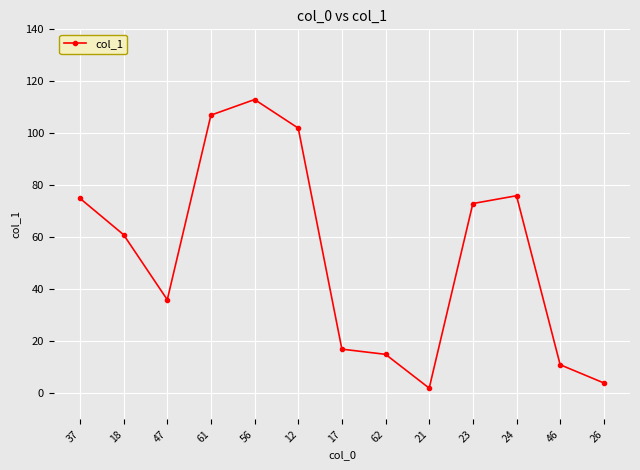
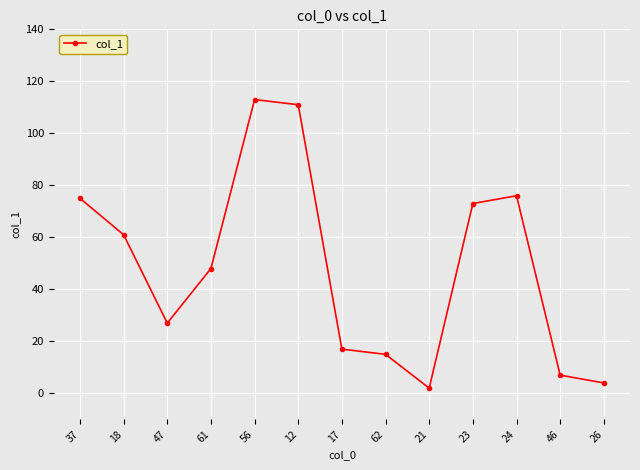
47: 36 -> 27
61: 107 -> 48
12: 102 -> 111
46: 11 -> 7
